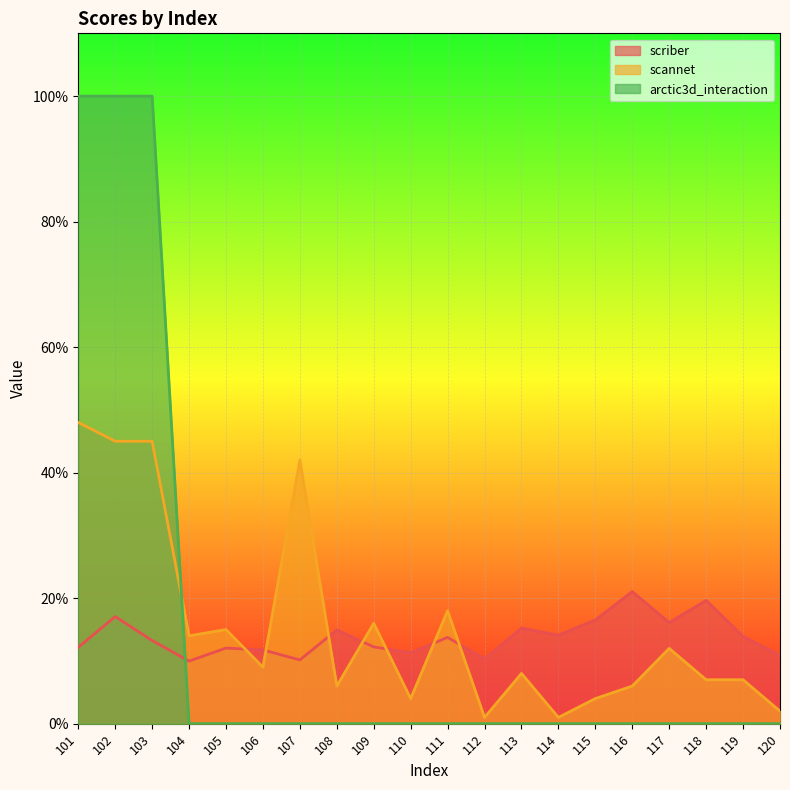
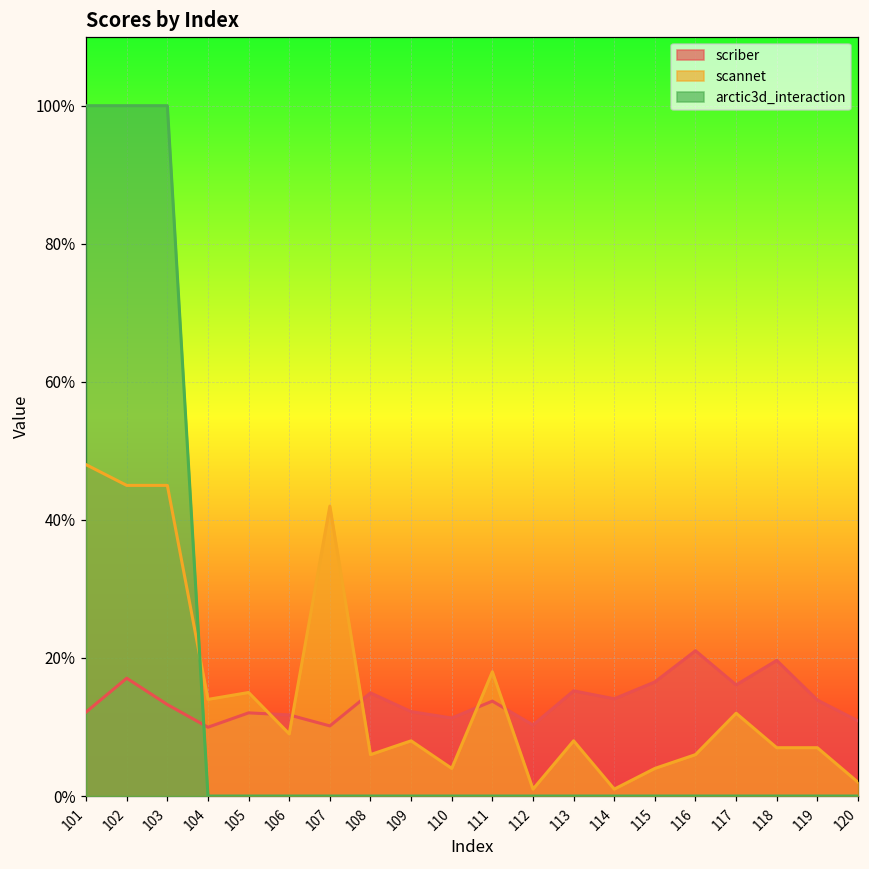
scannet, 109: 16% -> 8%
